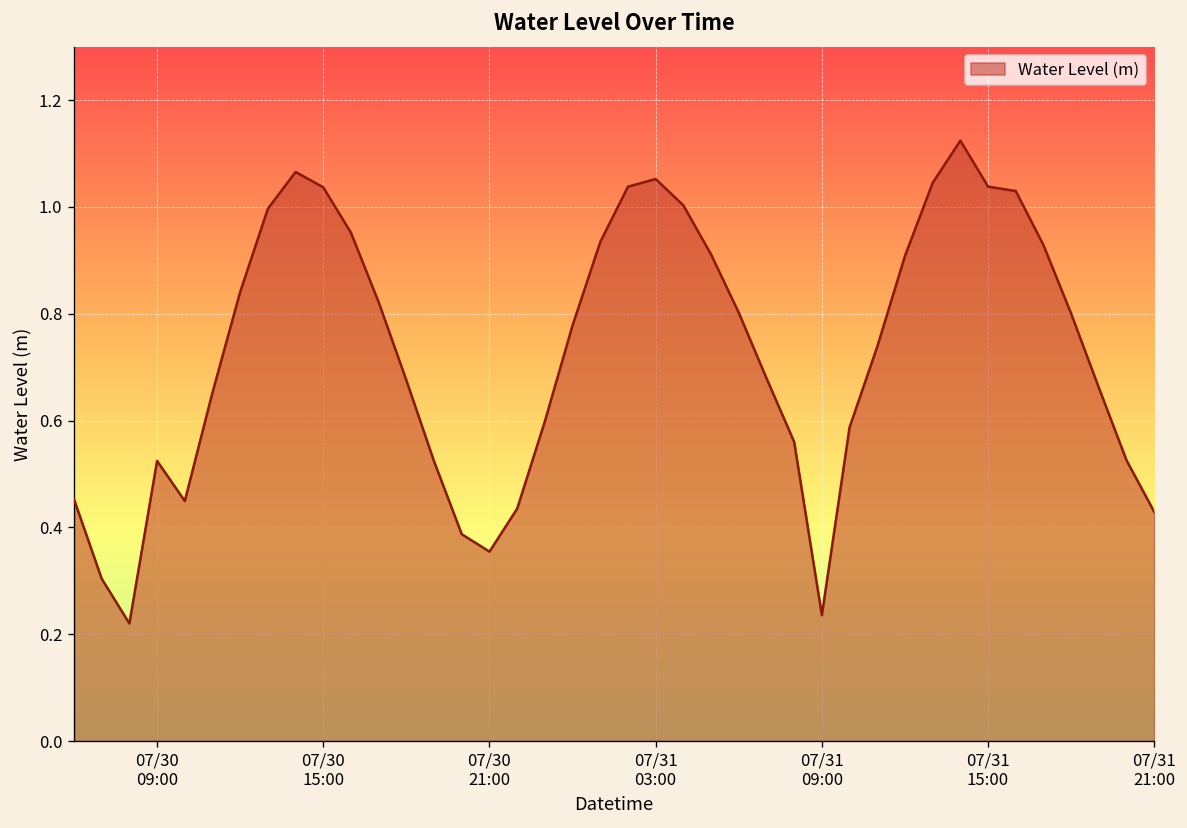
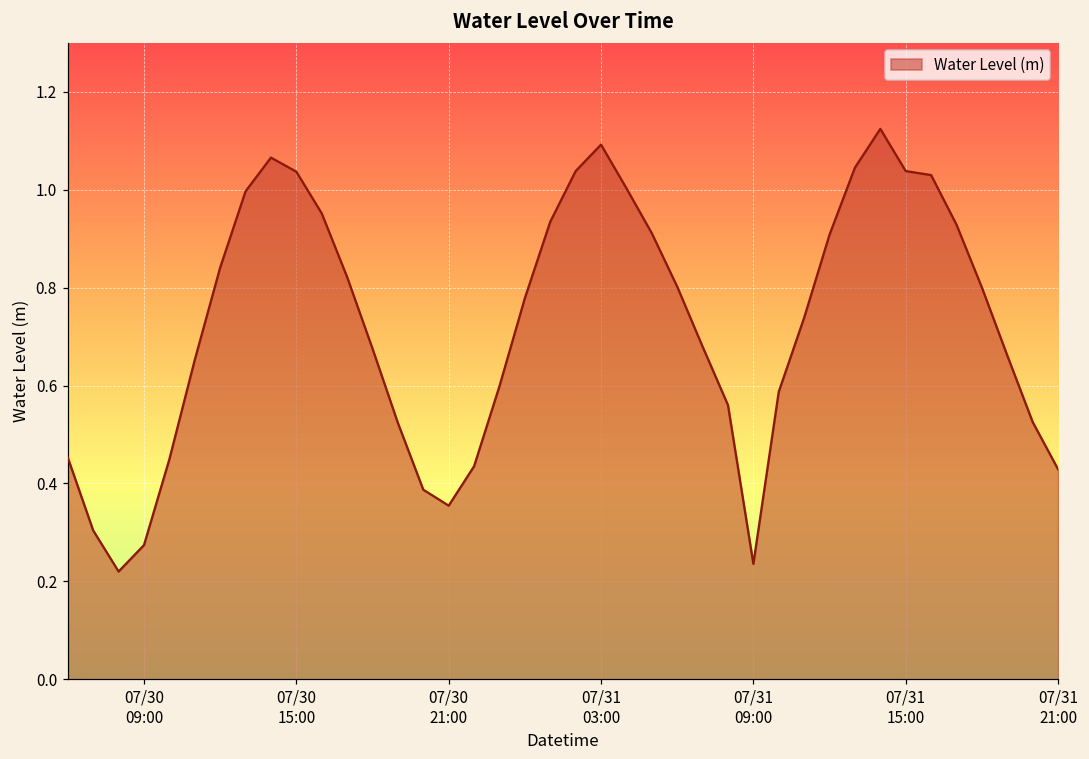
07/30 09:00: 0.52 -> 0.27
07/31 03:00: 1.05 -> 1.09
